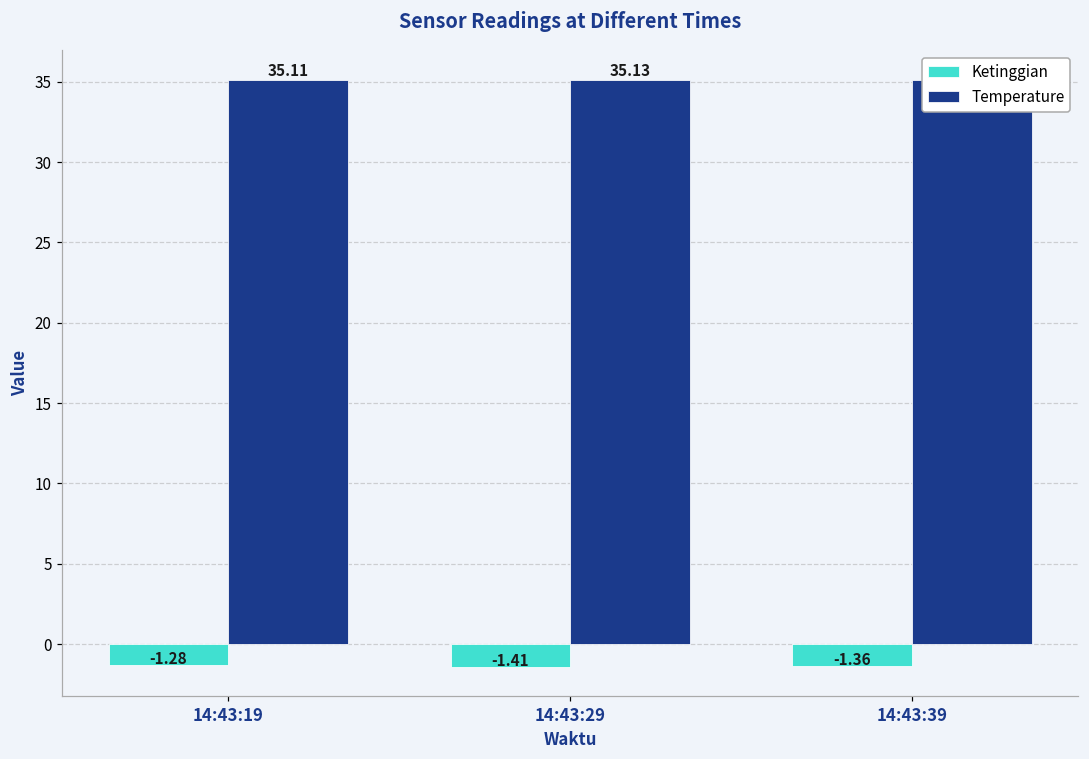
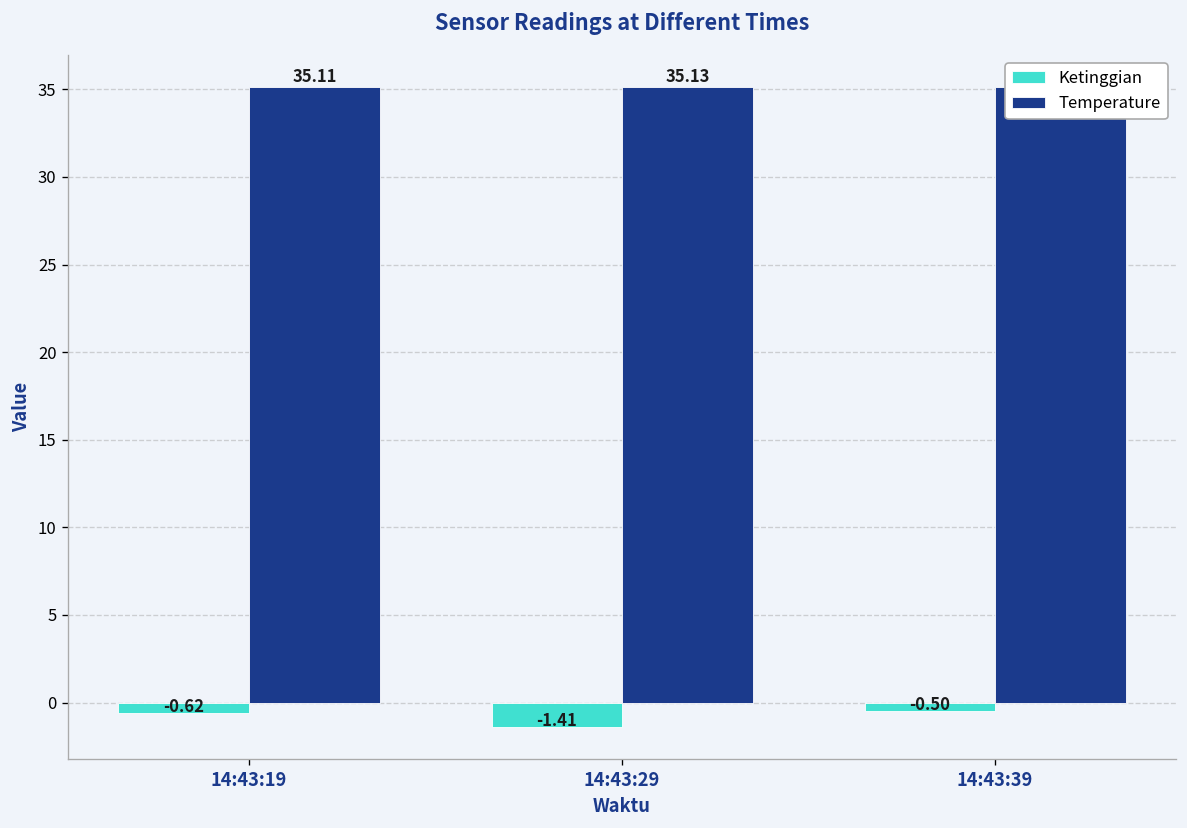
Ketinggian, 14:43:19: -1.28 -> -0.62
Ketinggian, 14:43:39: -1.36 -> -0.50
